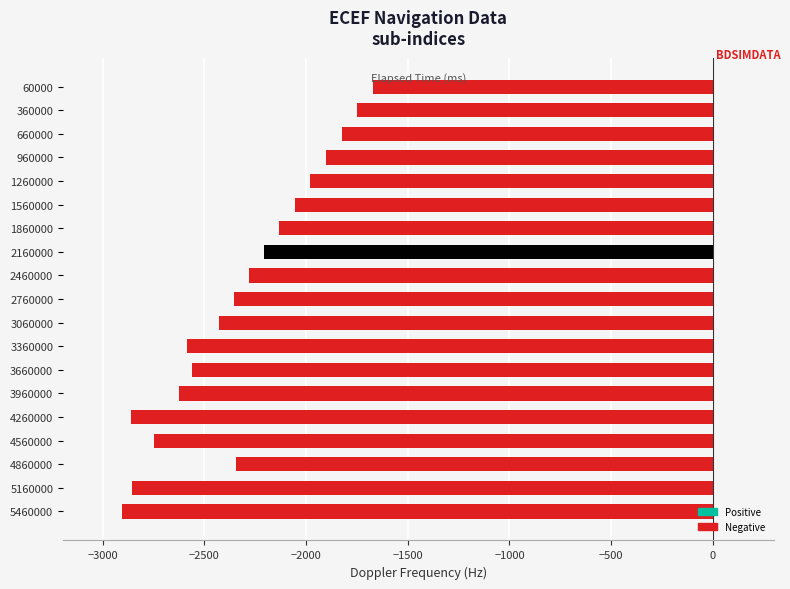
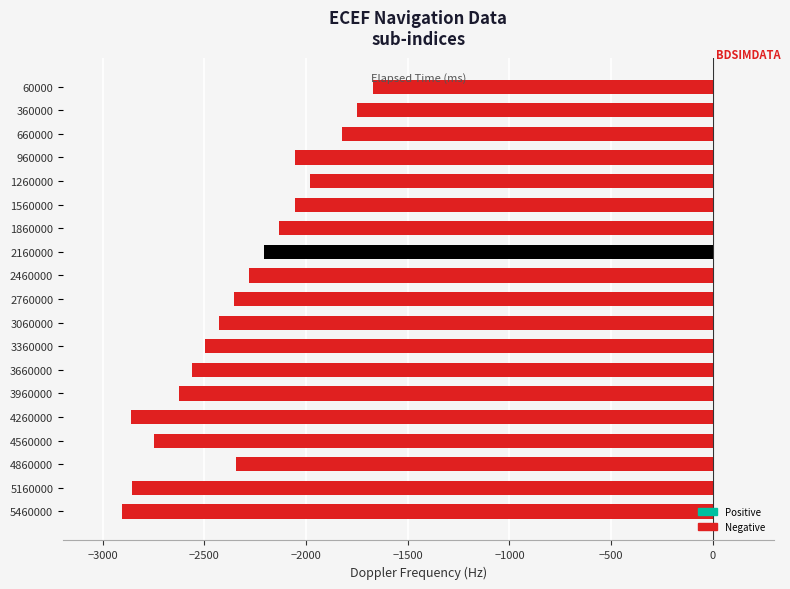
960000: -1900 -> -2050
3360000: -2590 -> -2500
